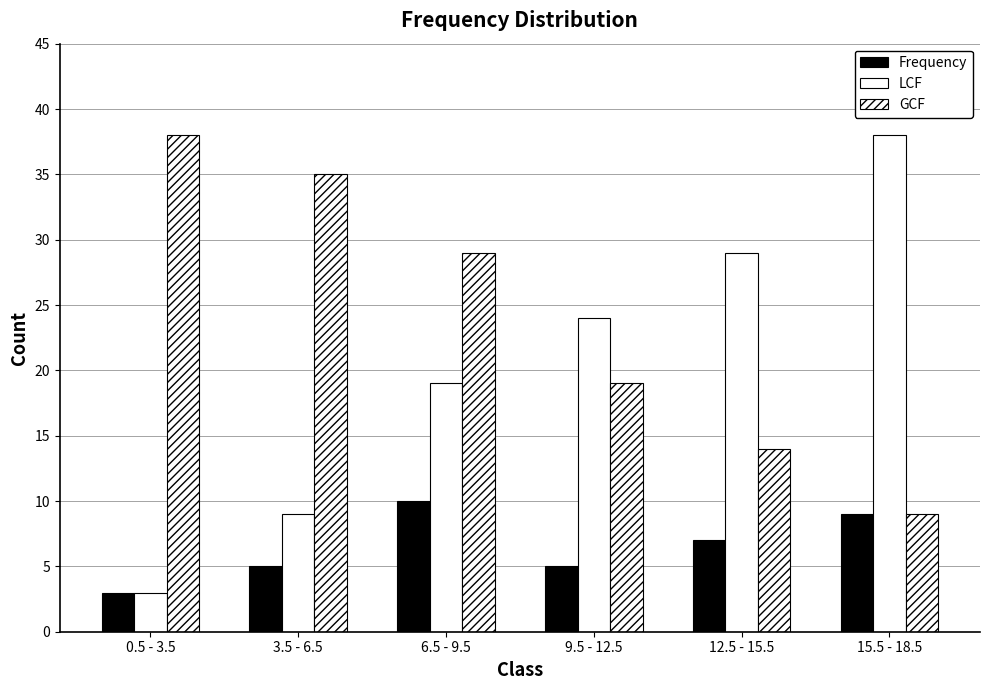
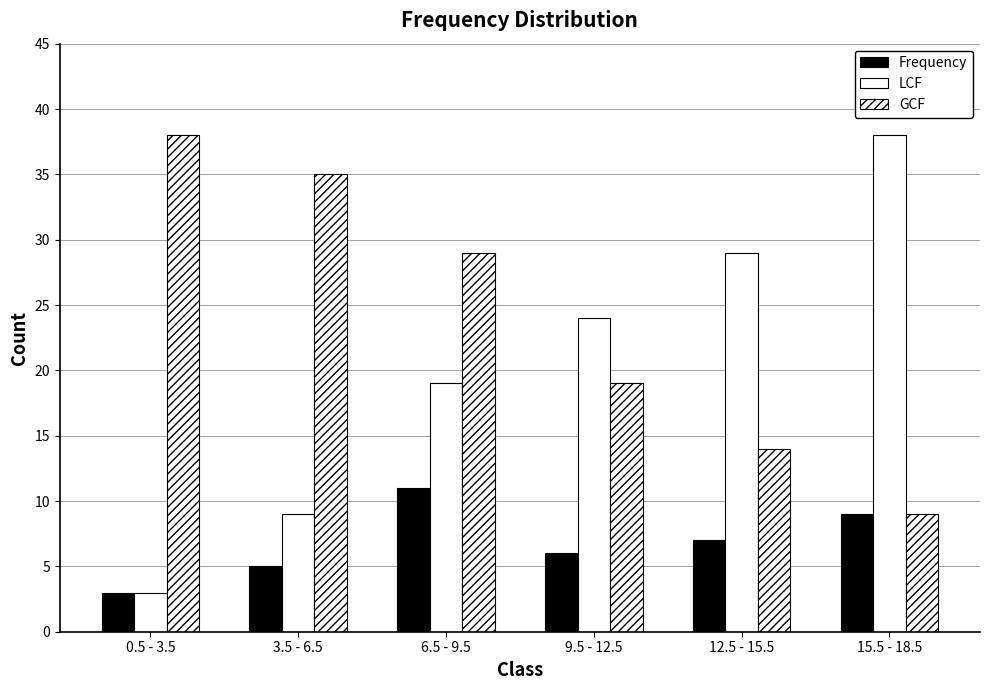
Frequency, 6.5 - 9.5: 10 -> 11
Frequency, 9.5 - 12.5: 5 -> 6
